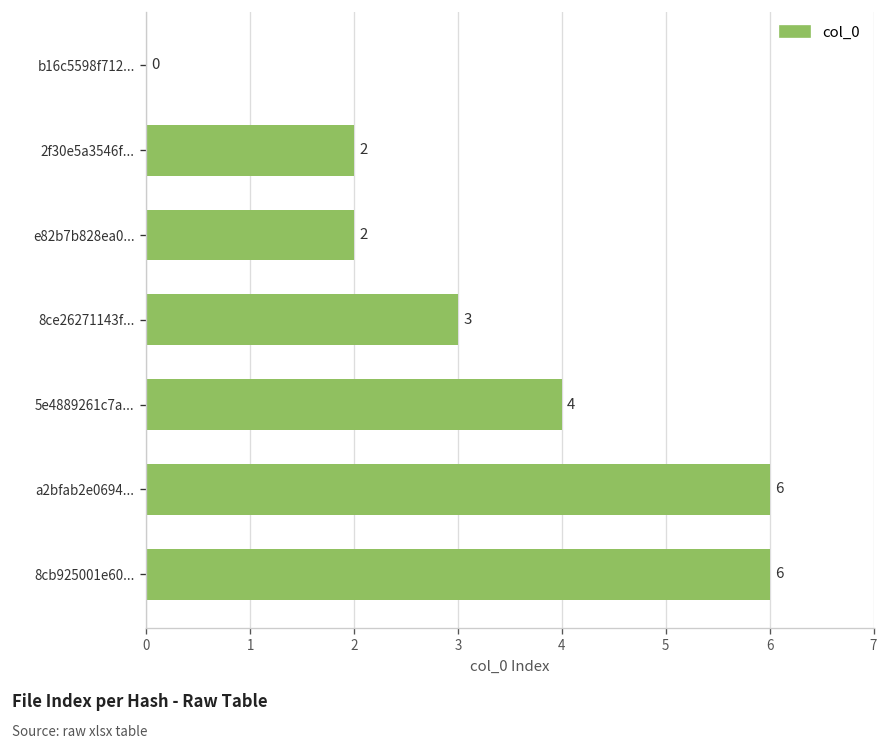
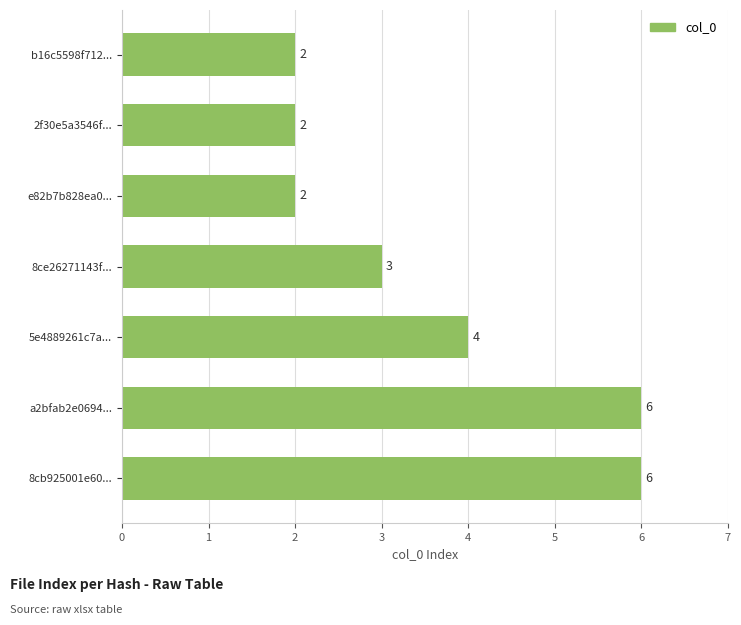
b16c5598f712...: 0 -> 2
